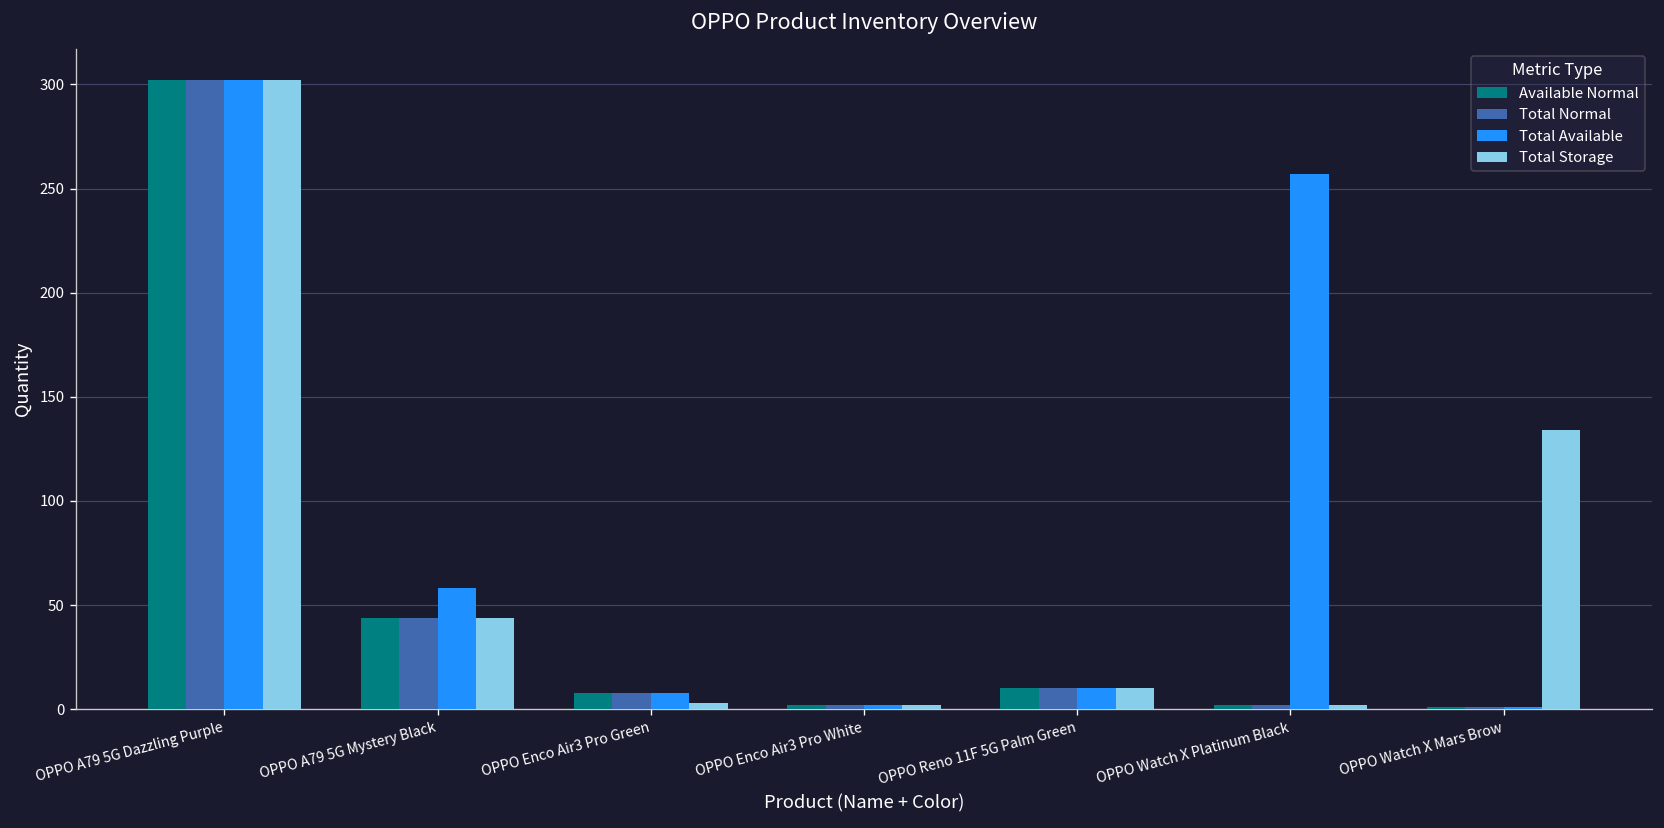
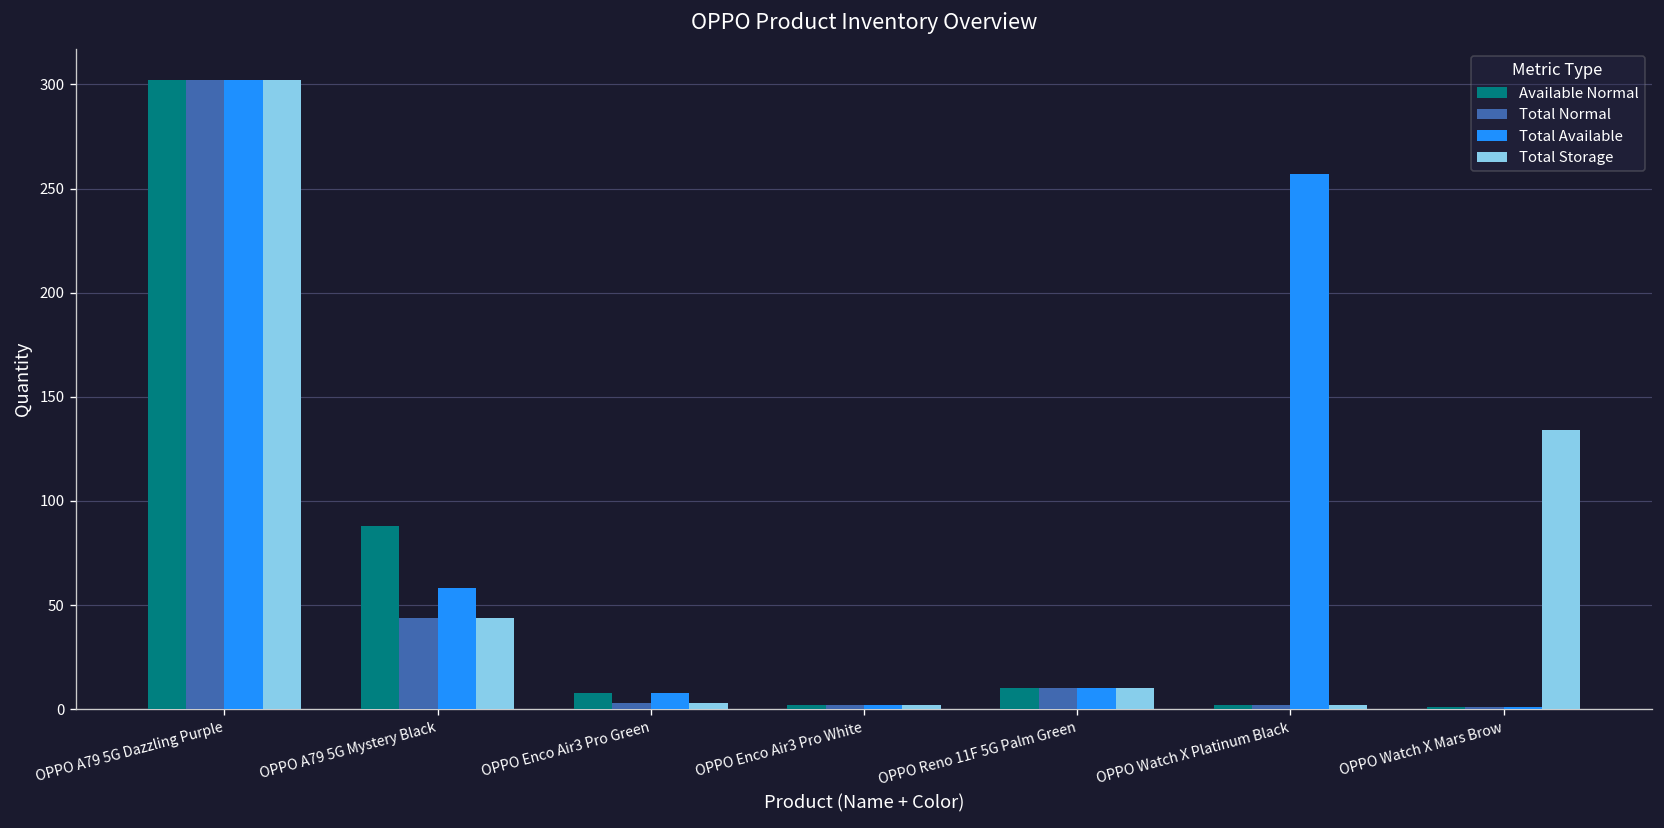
Available Normal, OPPO A79 5G Mystery Black: 44 -> 88
Total Normal, OPPO Enco Air3 Pro Green: 8 -> 3
